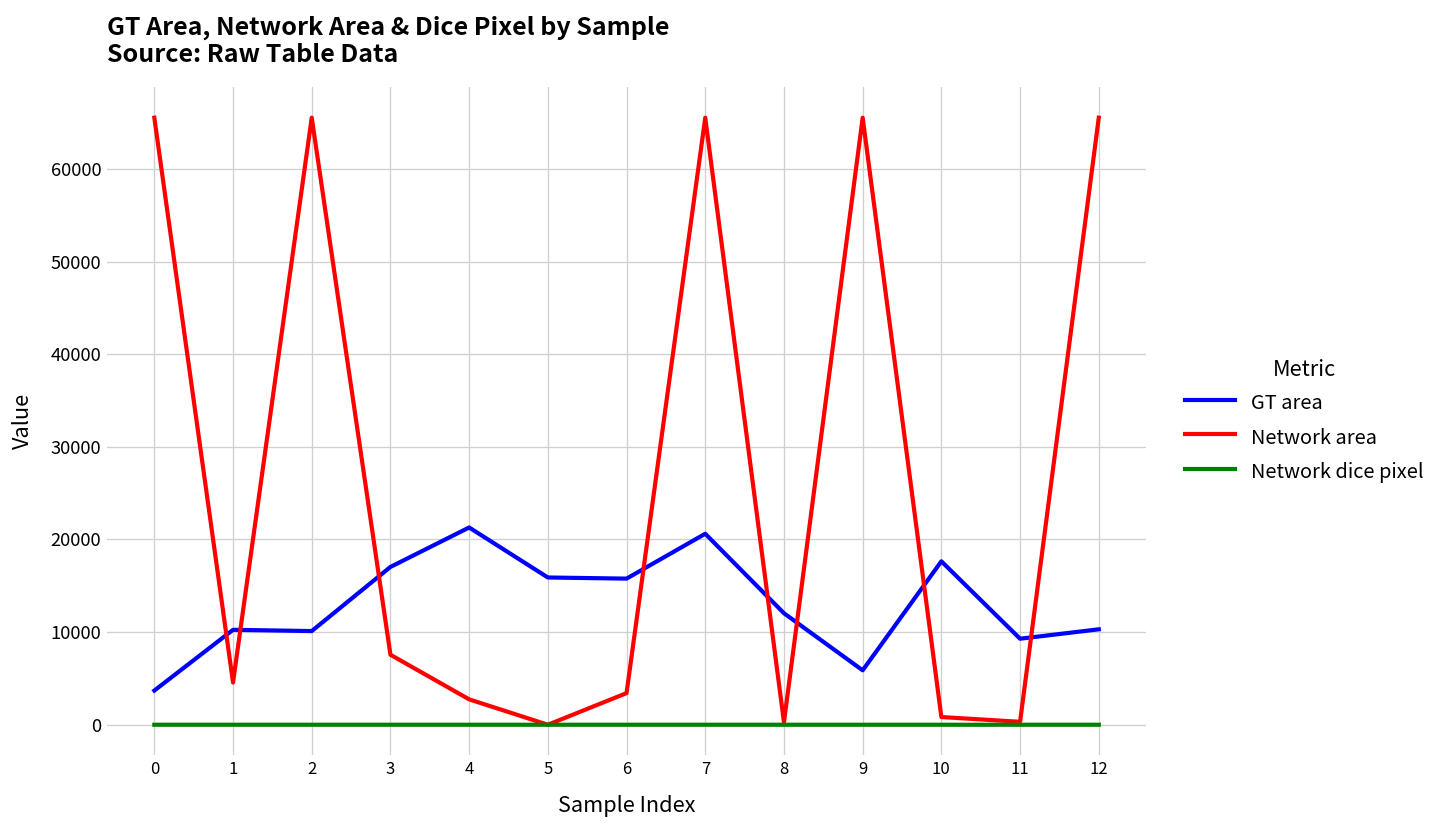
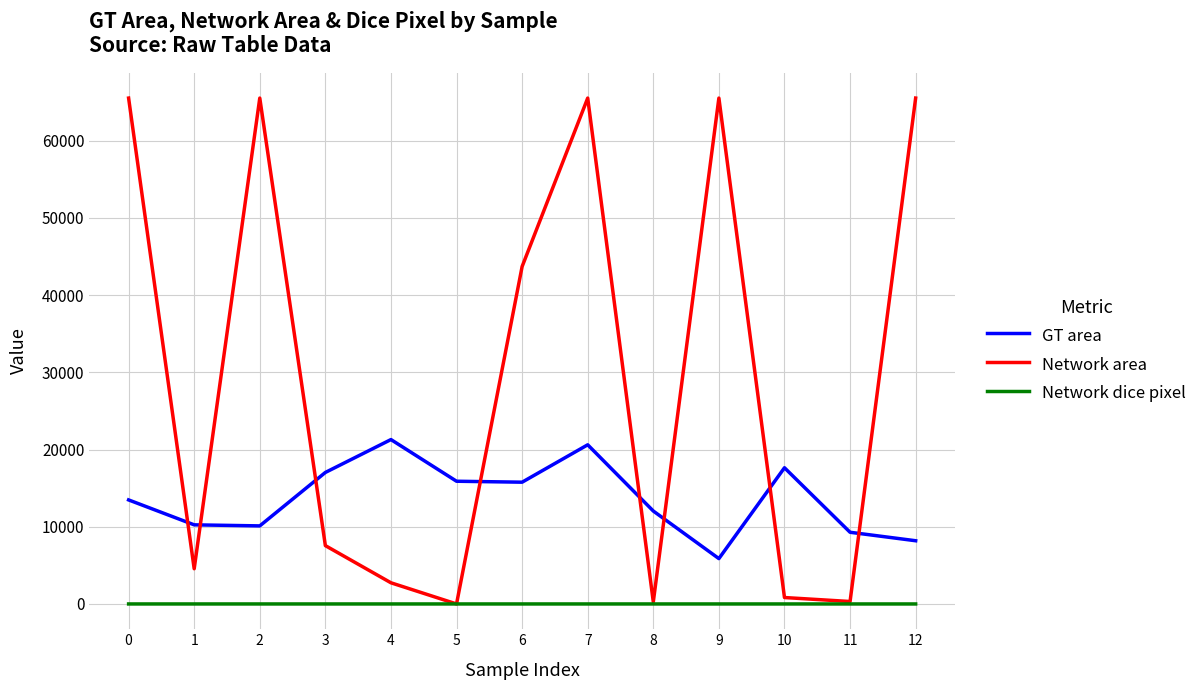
GT area, 0: 4000 -> 13000
Network area, 6: 3000 -> 44000
GT area, 12: 10000 -> 8000
